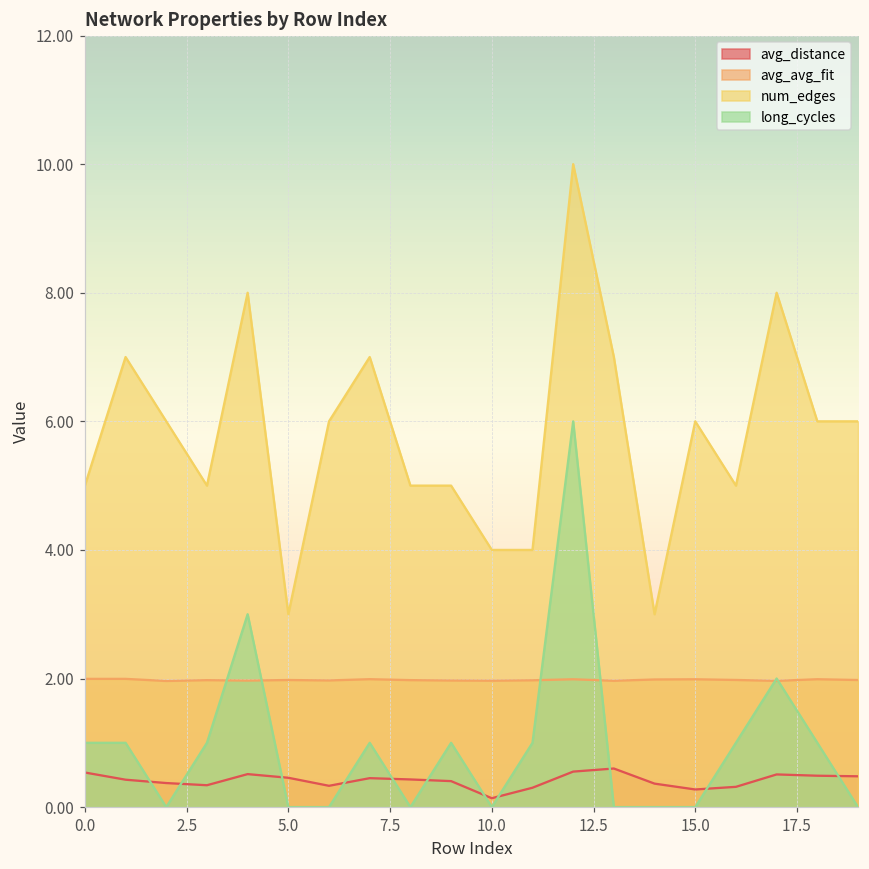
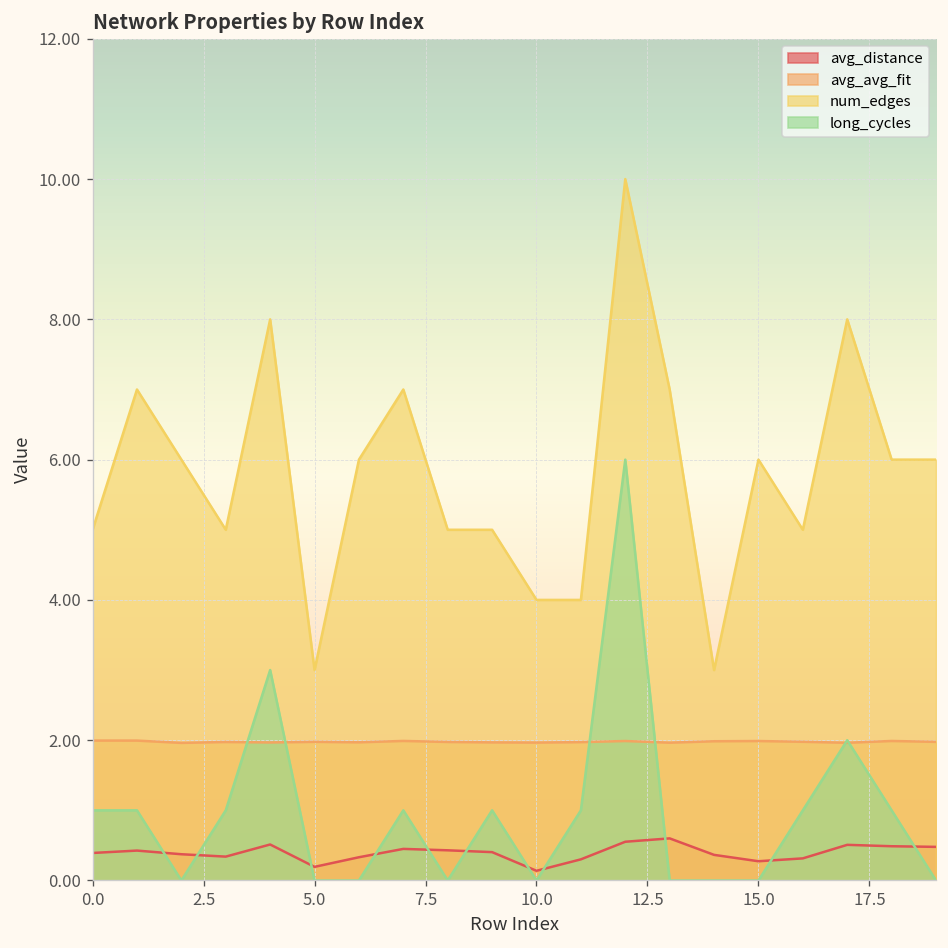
avg_distance, 0.0: 0.5 -> 0.4
avg_distance, 5.0: 0.5 -> 0.2
